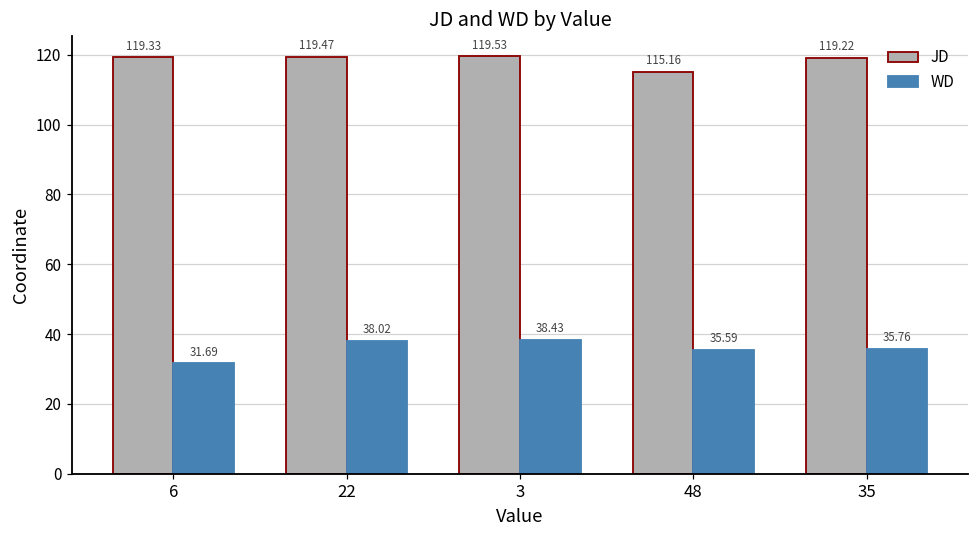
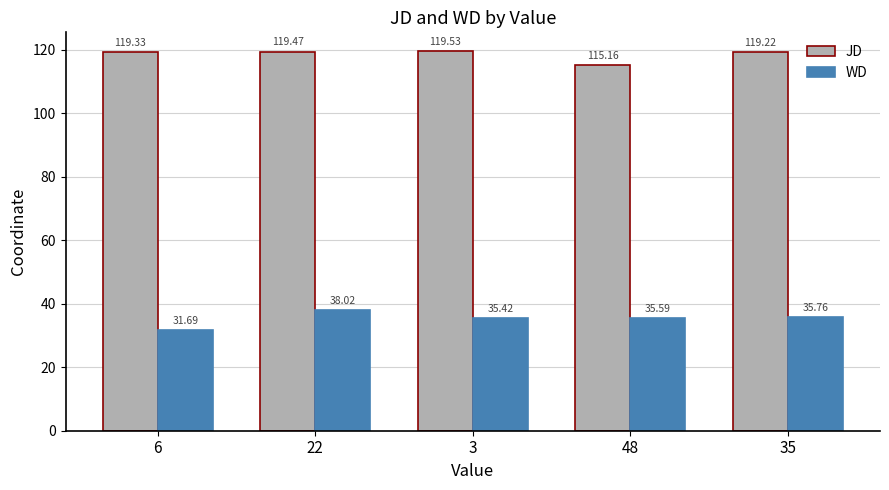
WD, 3: 38.43 -> 35.42
